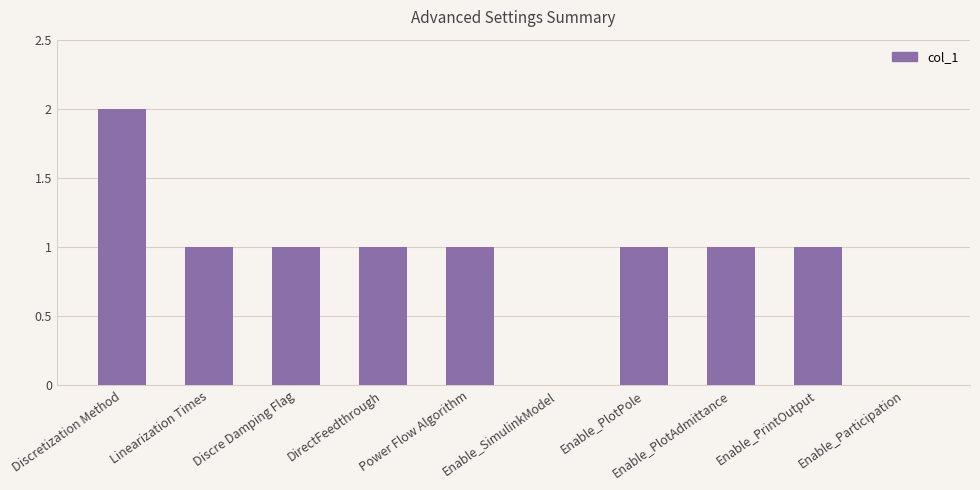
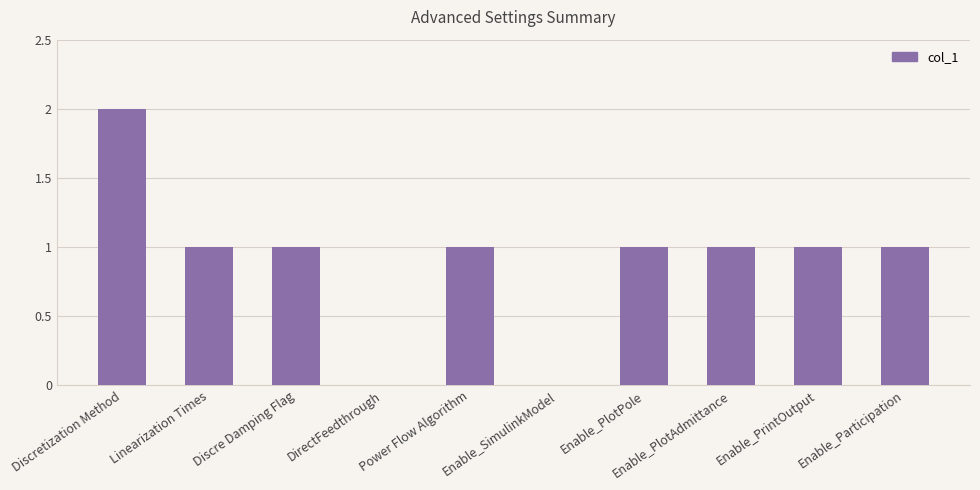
DirectFeedthrough: 1 -> 0
Enable_Participation: 0 -> 1
